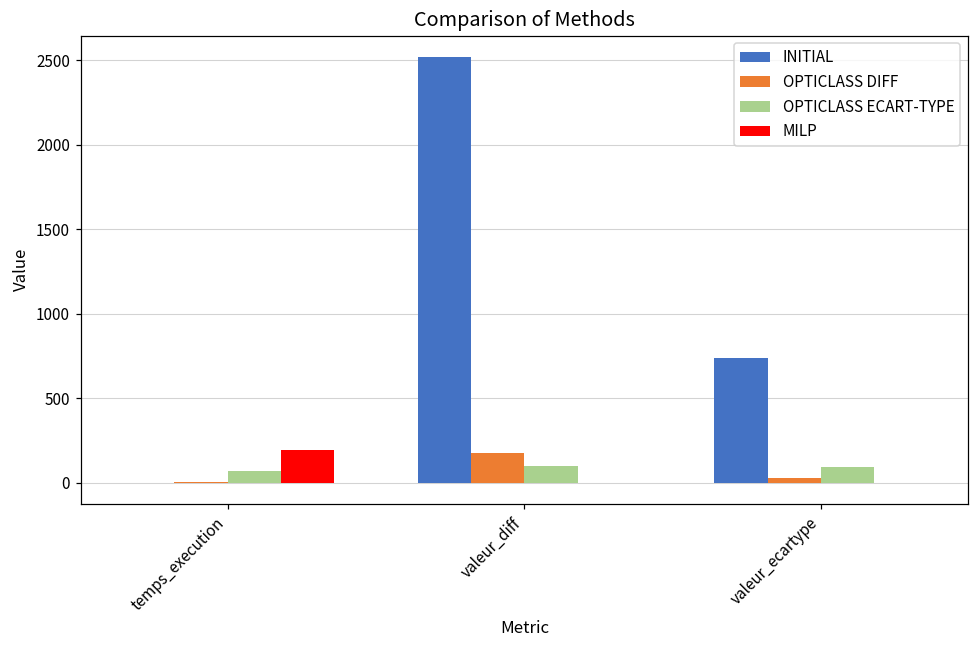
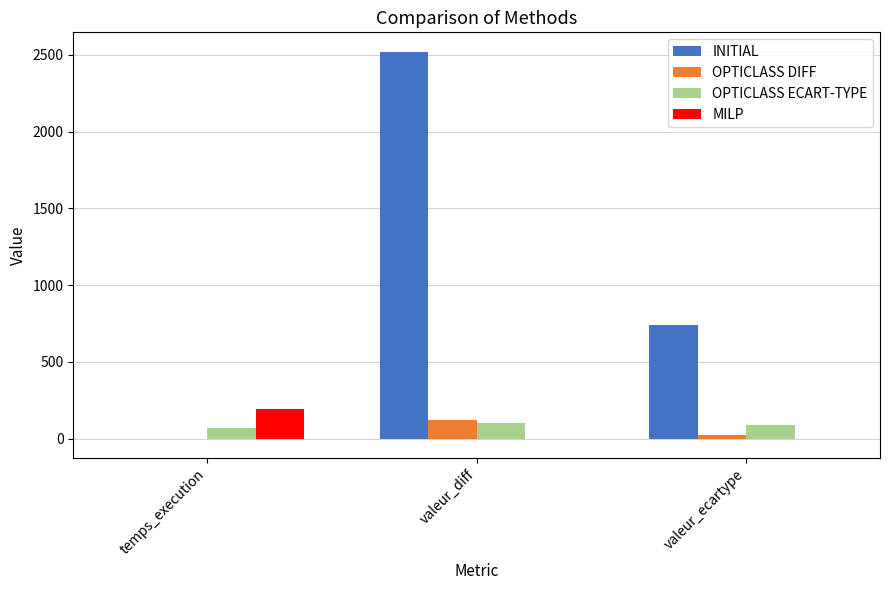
OPTICLASS DIFF, valeur_diff: 170 -> 120
